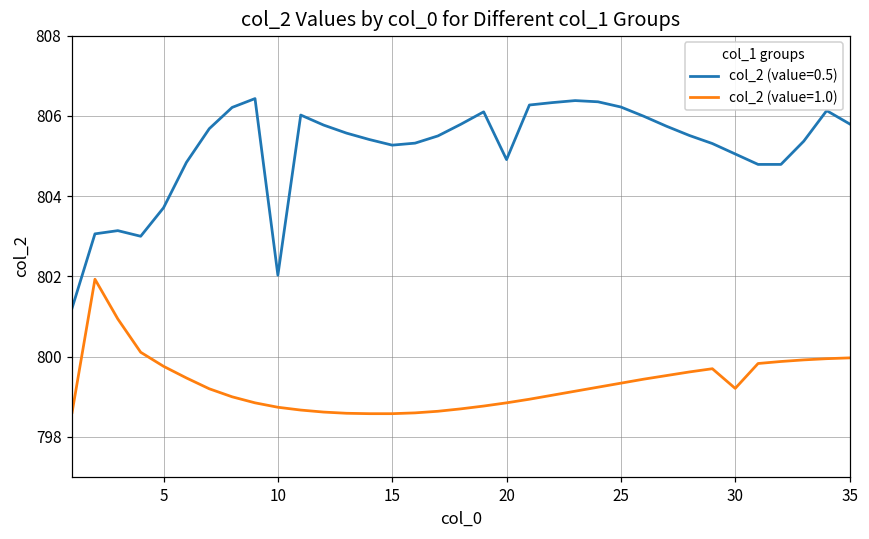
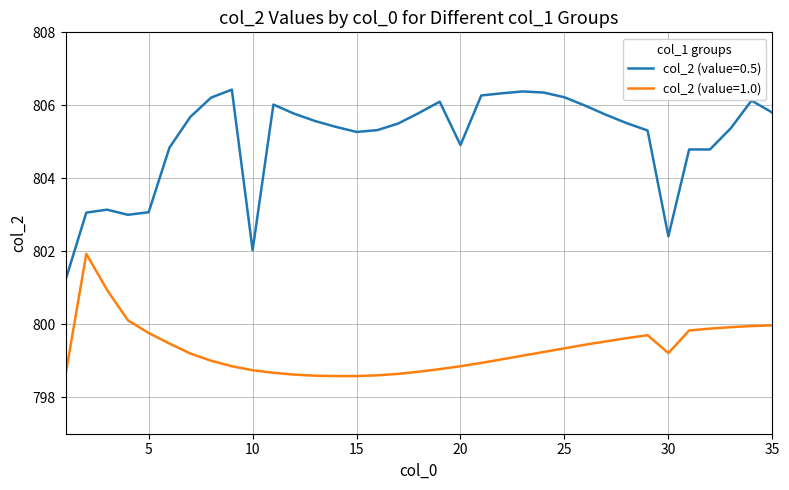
col_2 (value=0.5), 5: 803.7 -> 803.1
col_2 (value=0.5), 30: 805.1 -> 802.4
